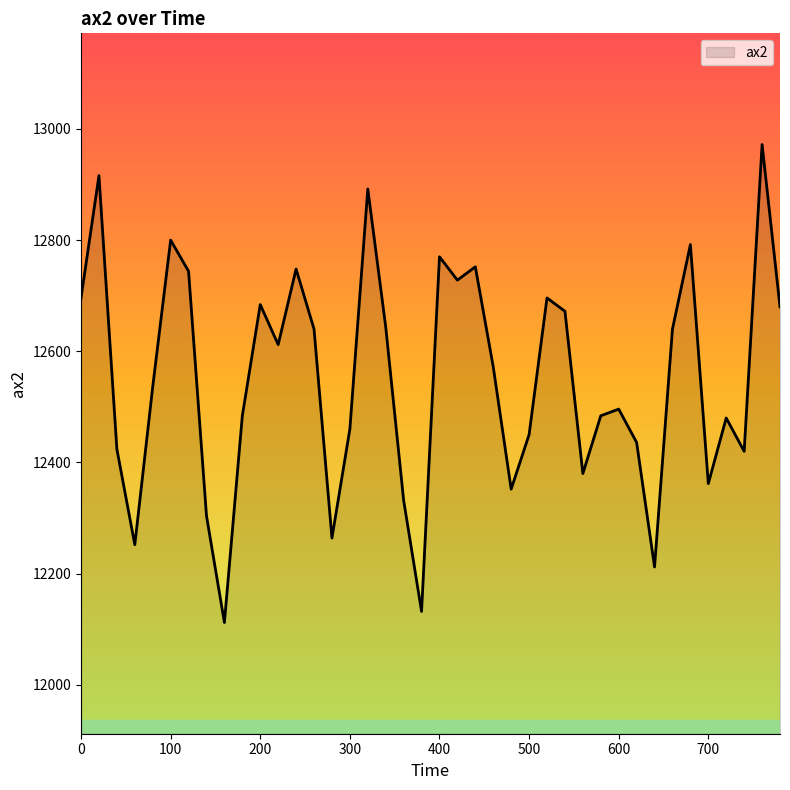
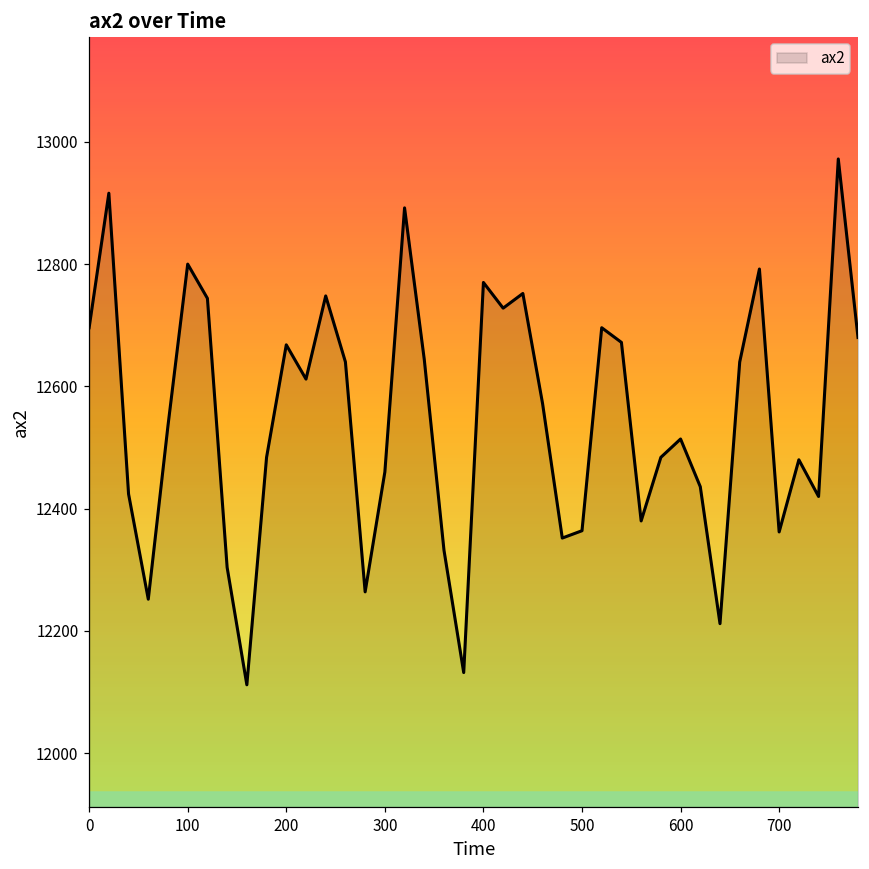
200: 12680 -> 12670
500: 12450 -> 12360
600: 12500 -> 12510
